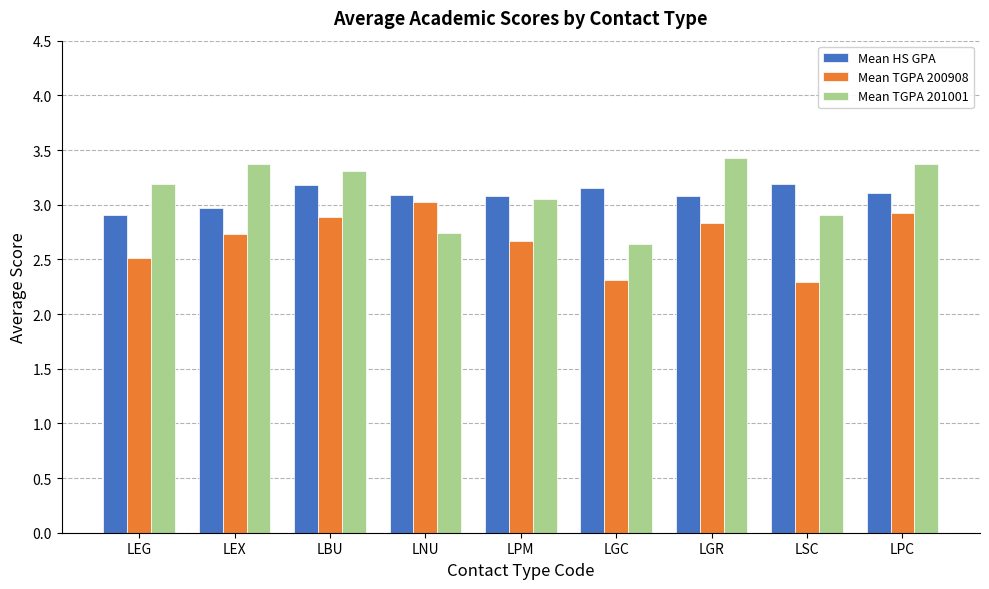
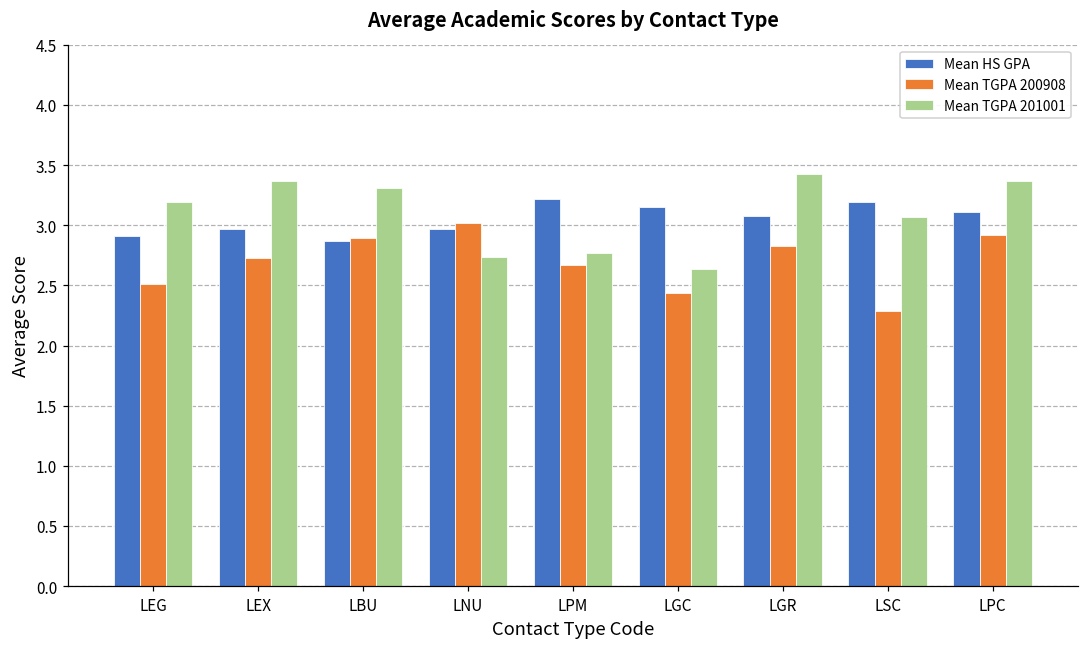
Mean HS GPA, LBU: 3.18 -> 2.87
Mean HS GPA, LNU: 3.09 -> 2.97
Mean HS GPA, LPM: 3.08 -> 3.22
Mean TGPA 201001, LPM: 3.05 -> 2.77
Mean TGPA 200908, LGC: 2.31 -> 2.44
Mean TGPA 201001, LSC: 2.91 -> 3.07
